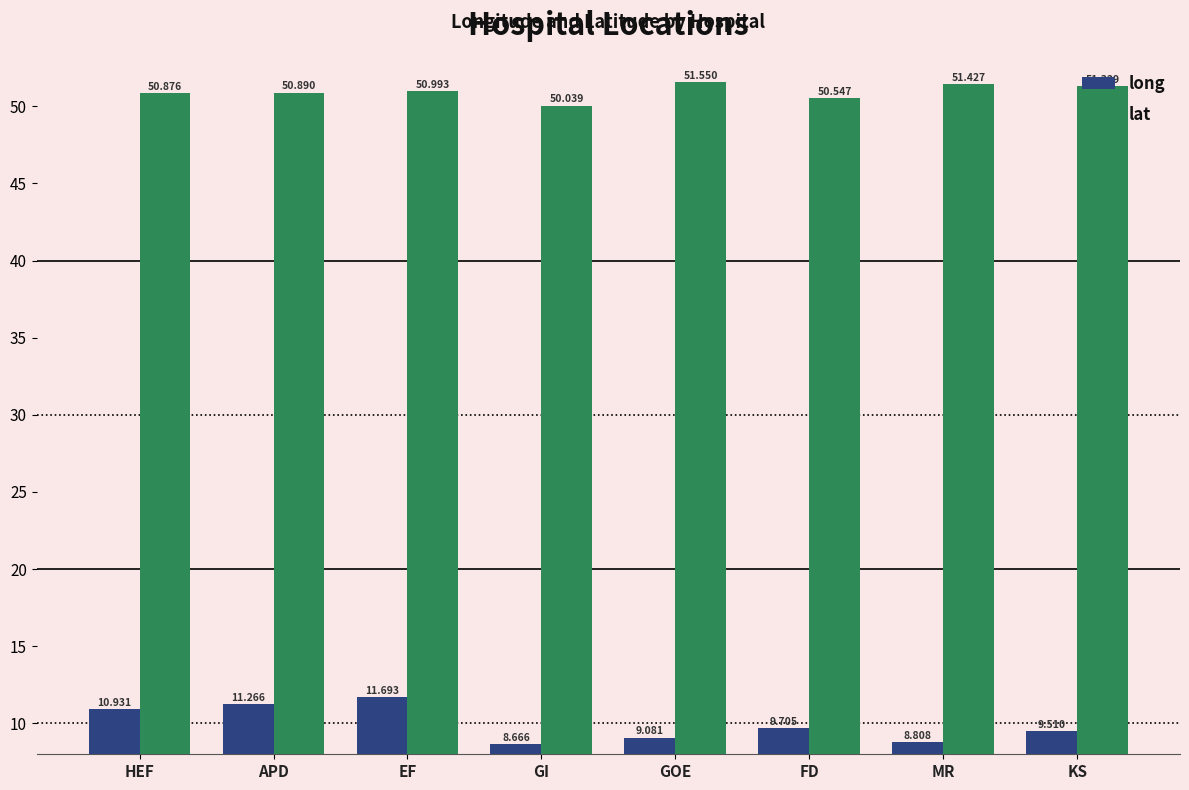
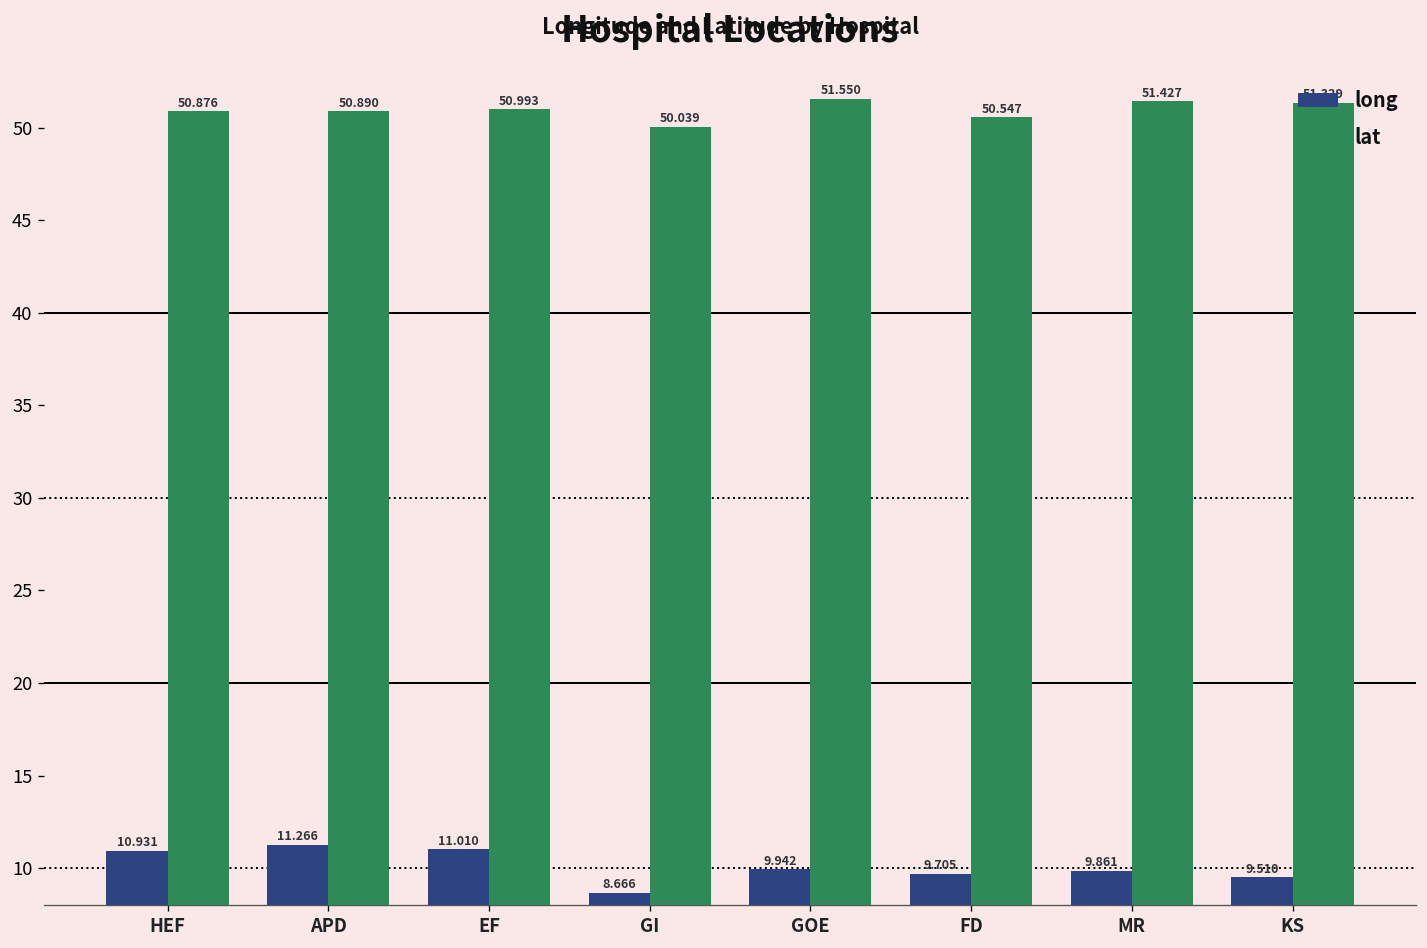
long, EF: 11.693 -> 11.010
long, GOE: 9.081 -> 9.942
long, MR: 8.808 -> 9.861
